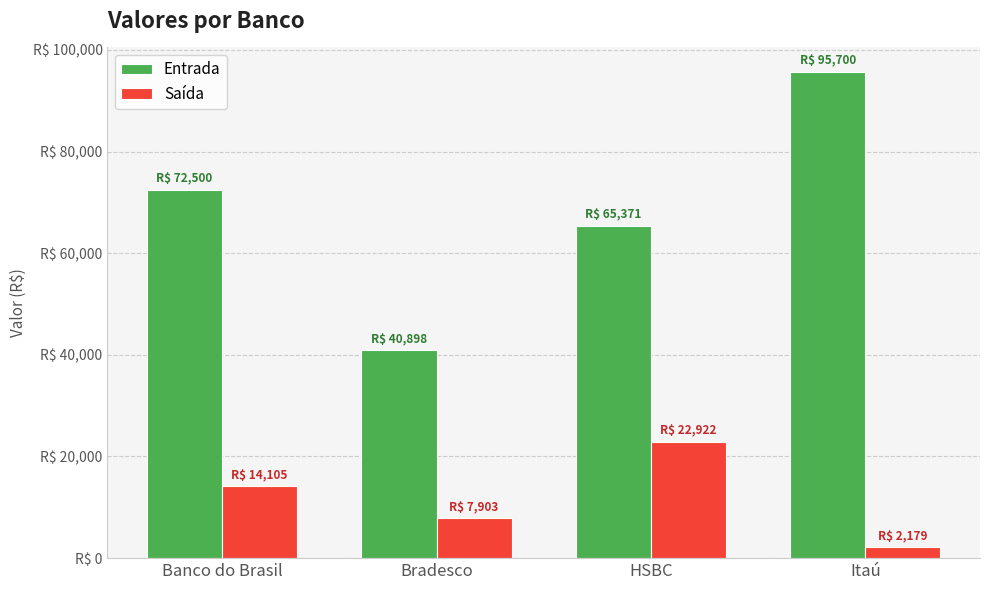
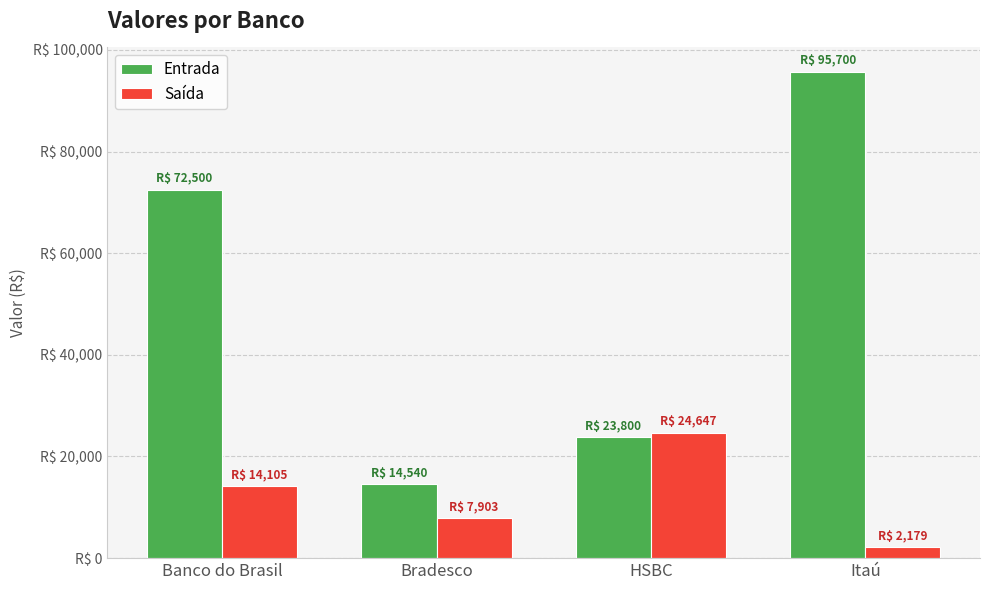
Entrada, Bradesco: 40,898 -> 14,540
Entrada, HSBC: 65,371 -> 23,800
Saída, HSBC: 22,922 -> 24,647
